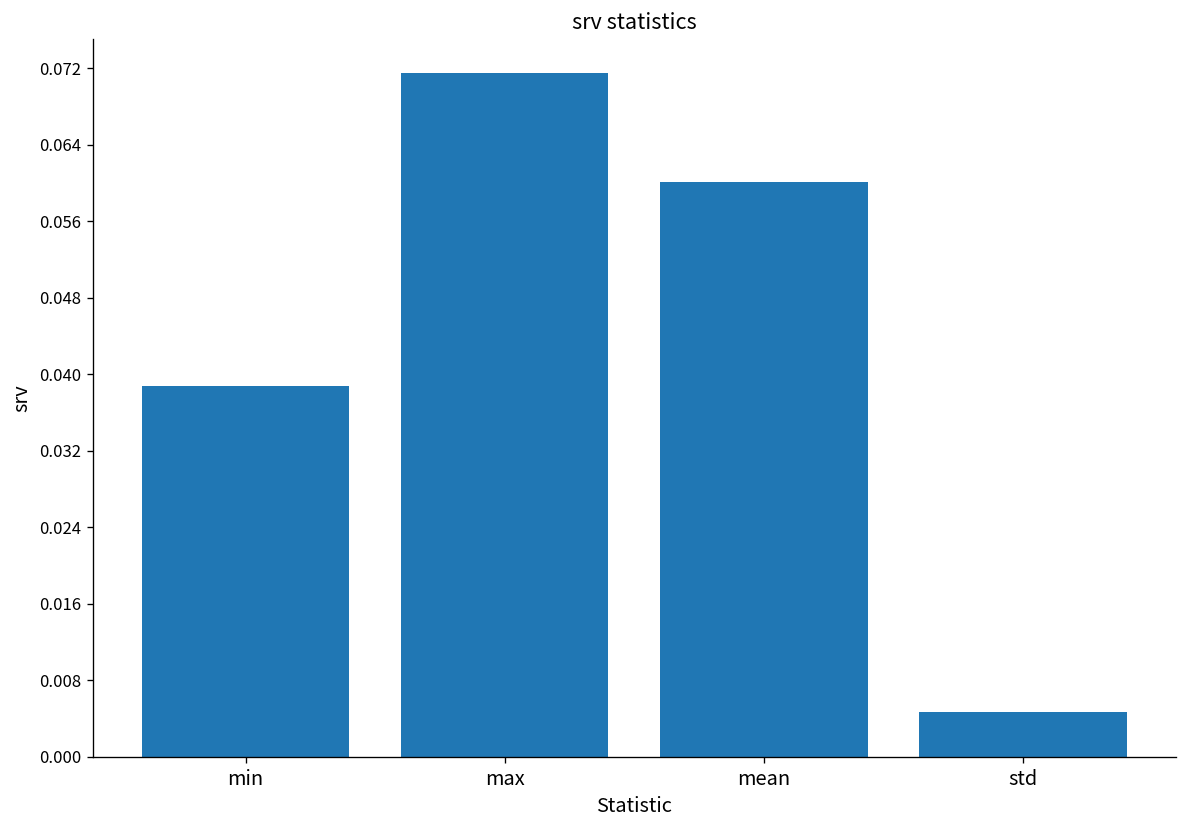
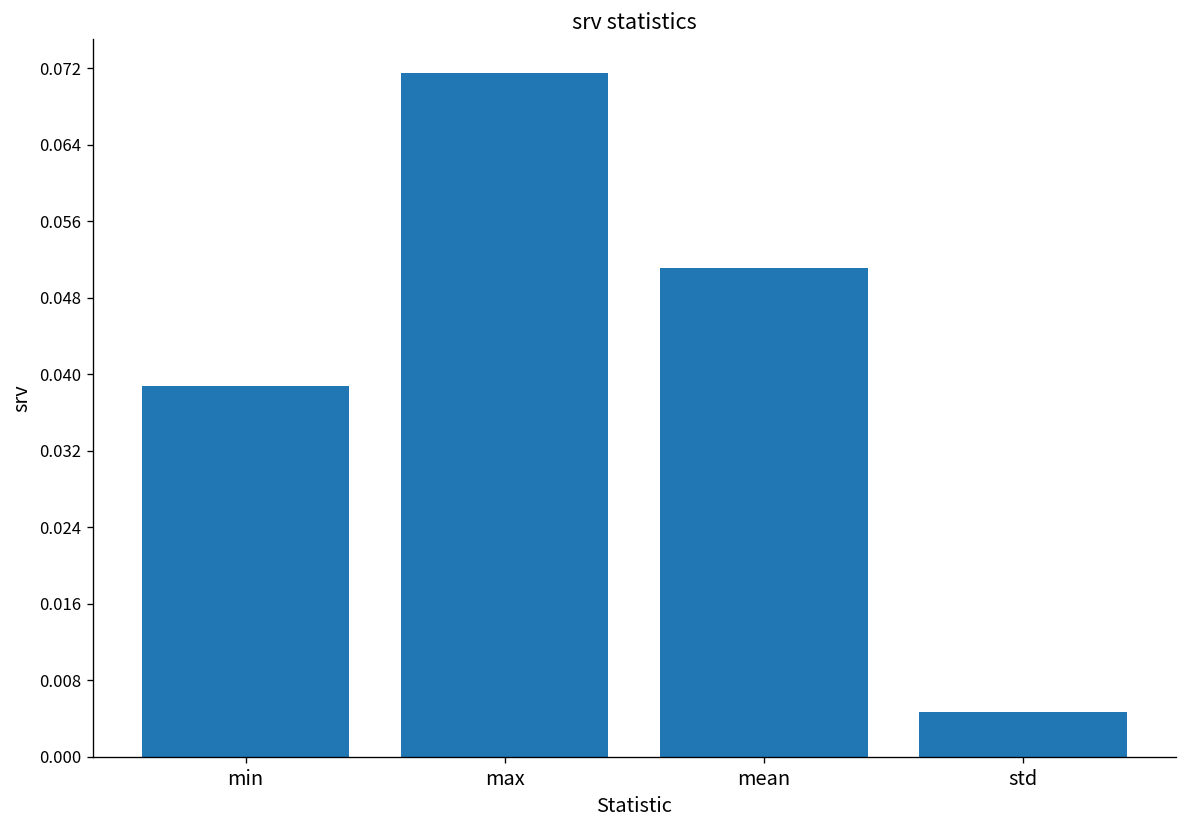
mean: 0.060 -> 0.051
